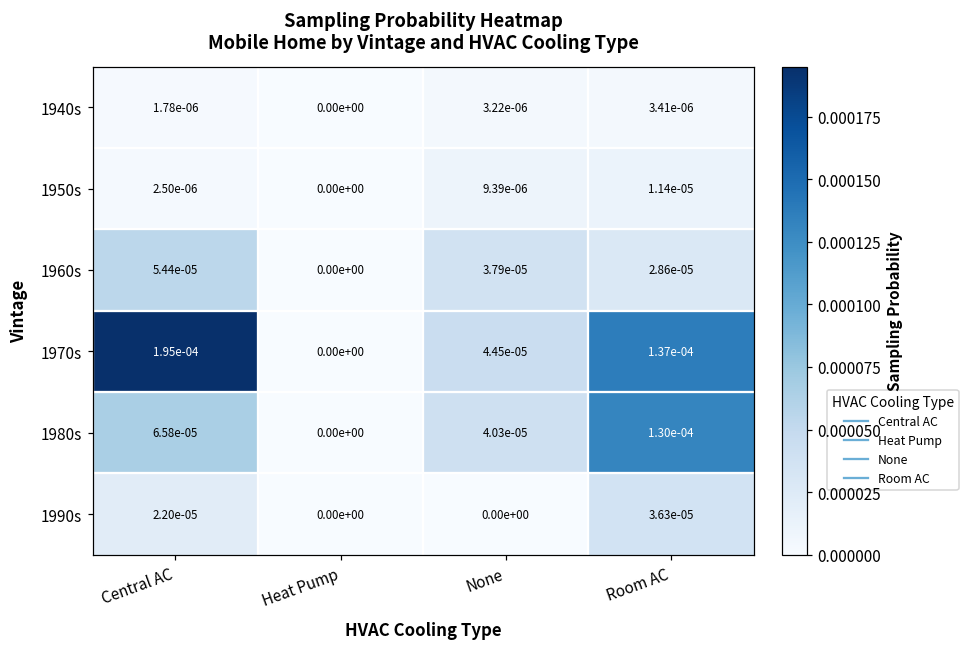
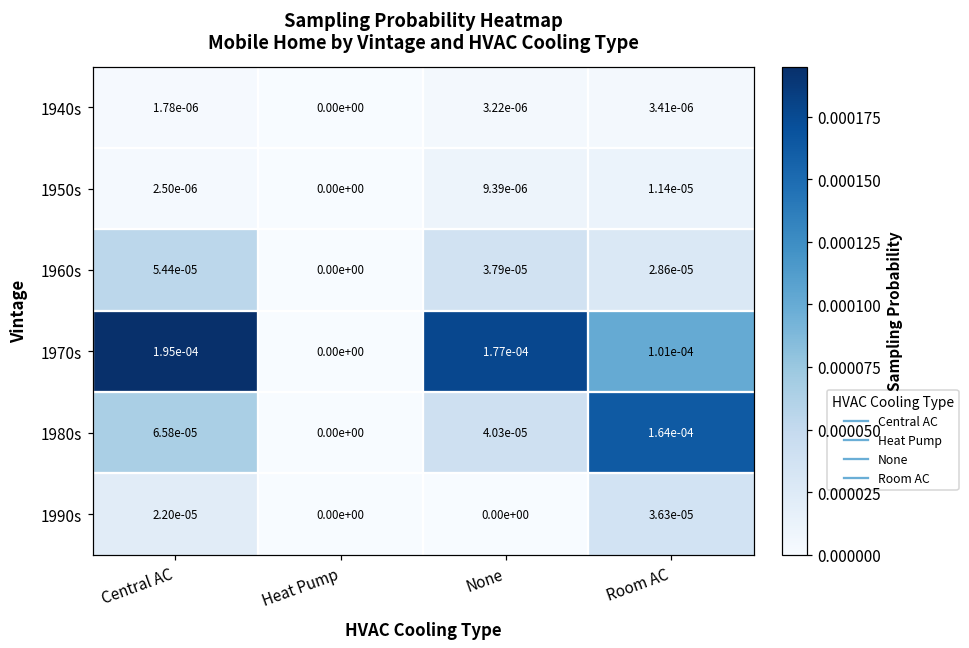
1970s, None: 4.45e-05 -> 1.77e-04
1970s, Room AC: 1.37e-04 -> 1.01e-04
1980s, Room AC: 1.30e-04 -> 1.64e-04
